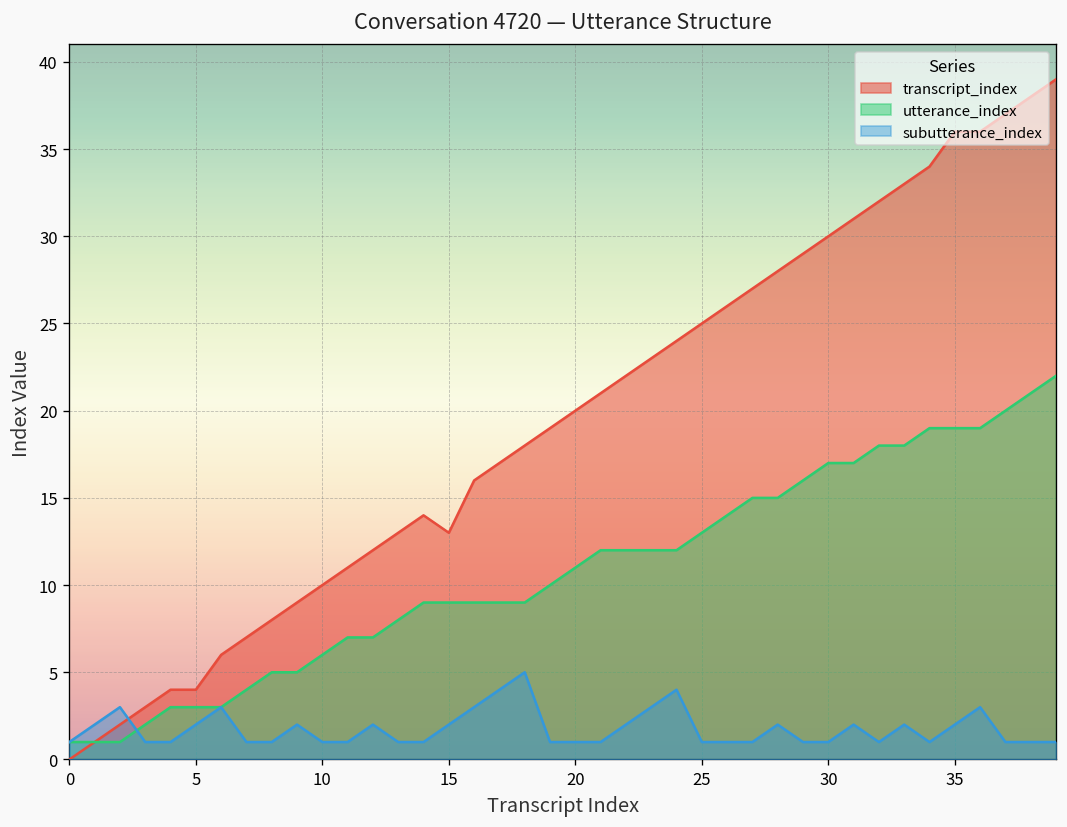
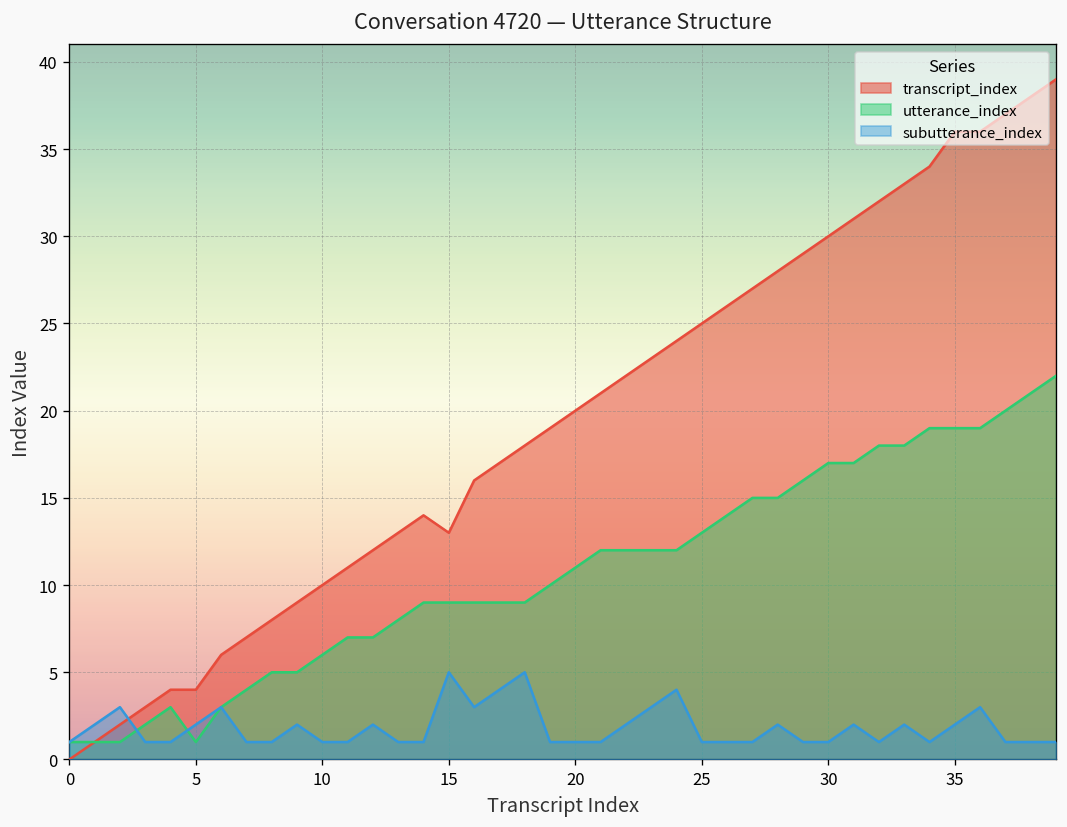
utterance_index, 5: 3 -> 1
subutterance_index, 15: 2 -> 5
